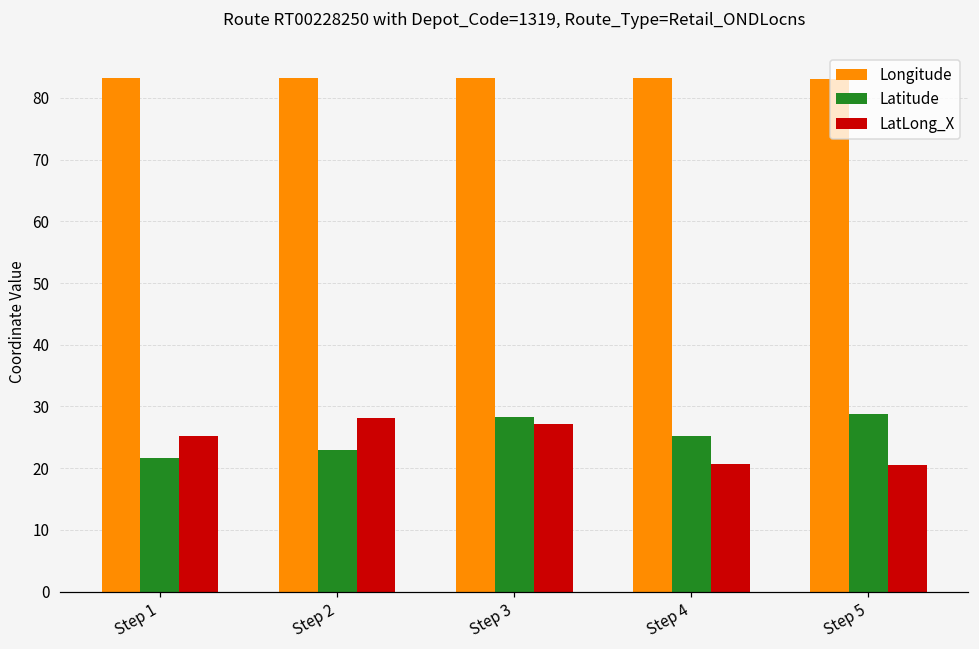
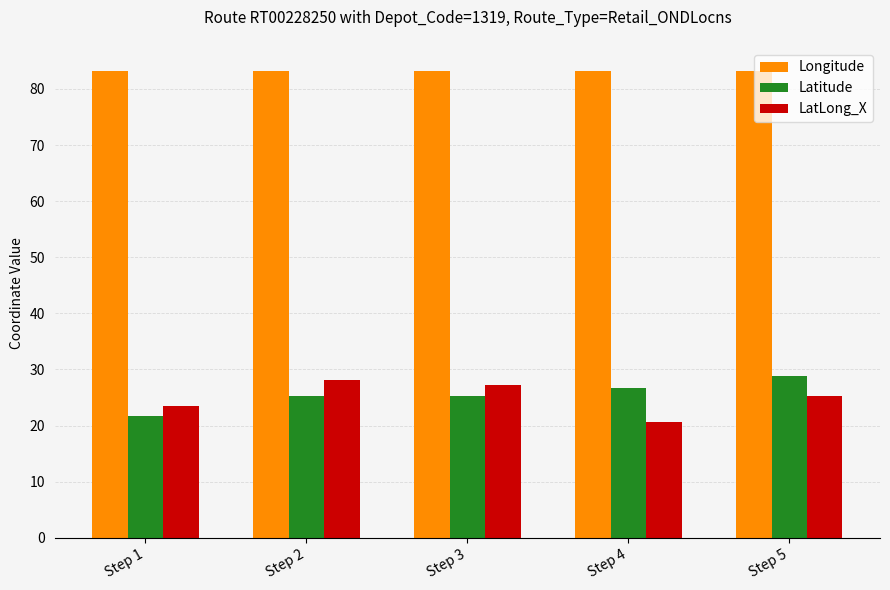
LatLong_X, Step 1: 25 -> 23
Latitude, Step 2: 23 -> 25
Latitude, Step 3: 28 -> 25
Latitude, Step 4: 25 -> 27
LatLong_X, Step 5: 21 -> 25
